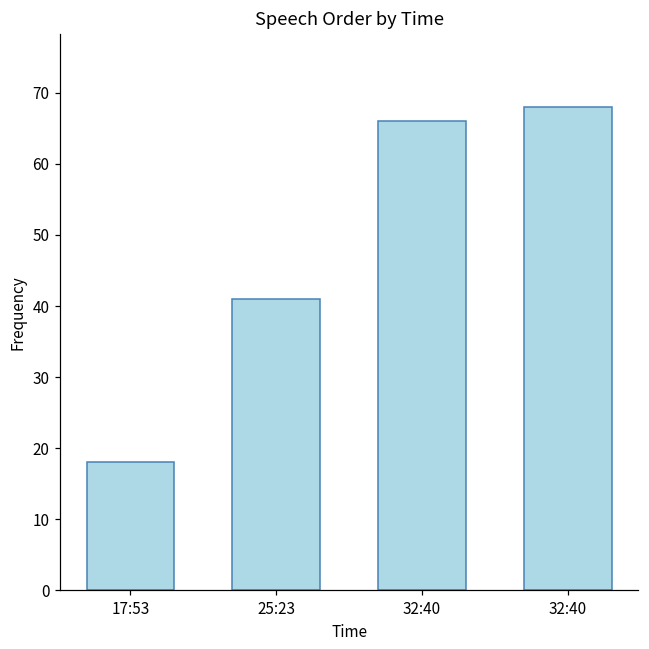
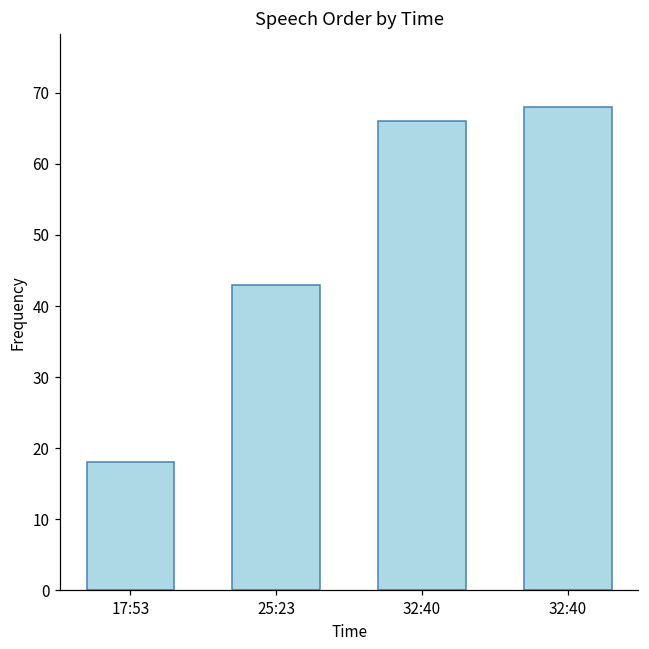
25:23: 41 -> 43
